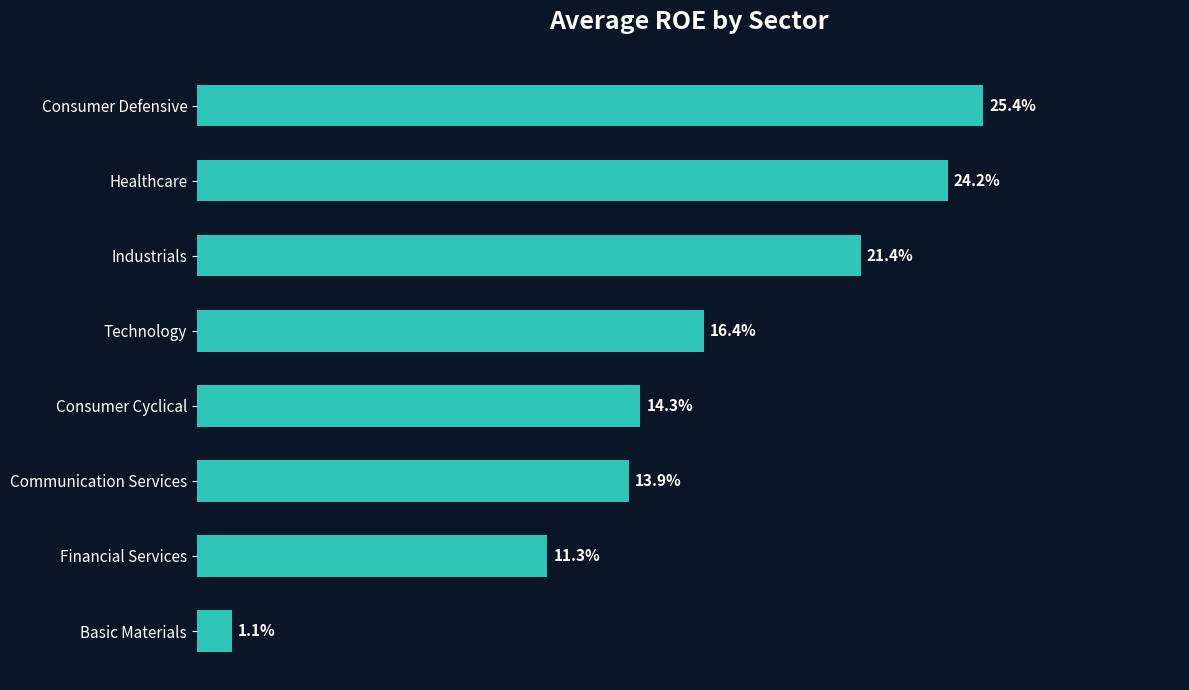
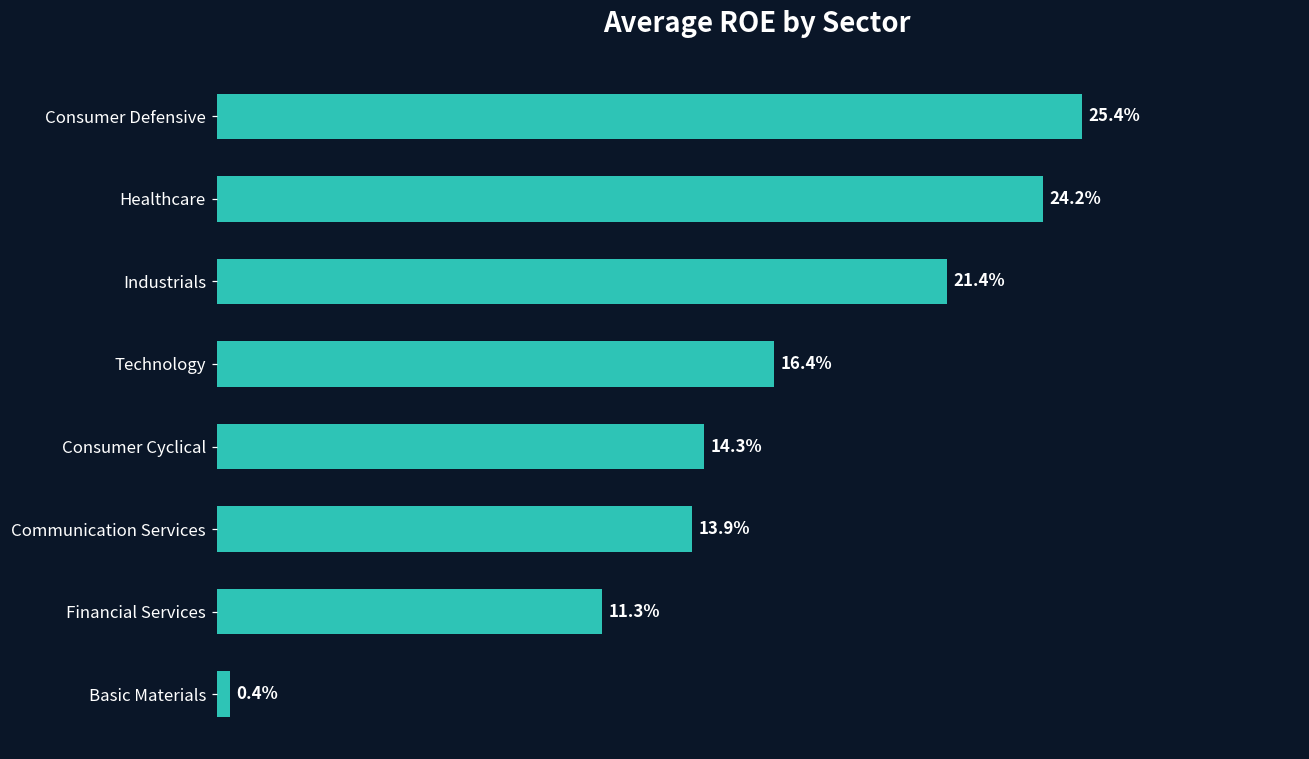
Basic Materials: 1.1% -> 0.4%
